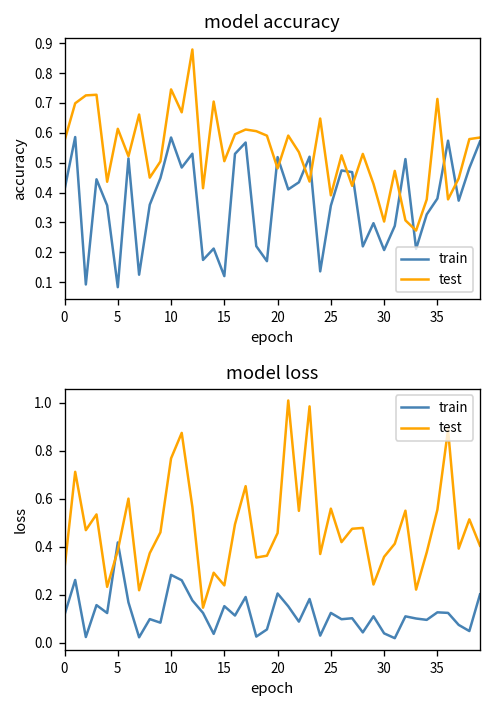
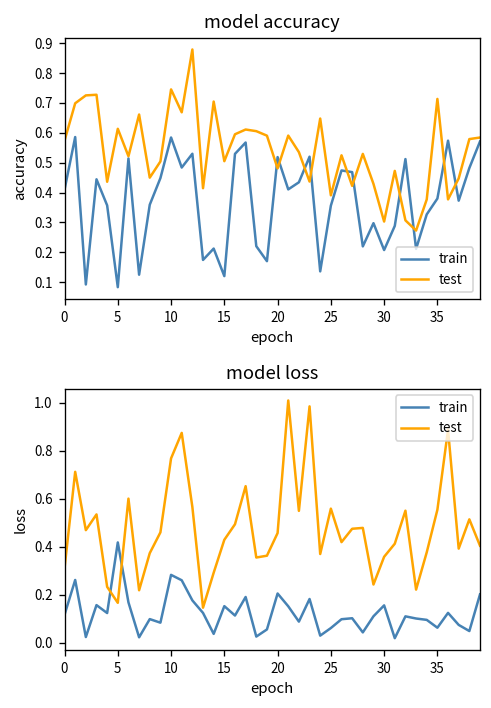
model loss, test, 5: 0.38 -> 0.17
model loss, test, 15: 0.24 -> 0.43
model loss, train, 25: 0.12 -> 0.06
model loss, train, 30: 0.04 -> 0.15
model loss, train, 35: 0.13 -> 0.06
